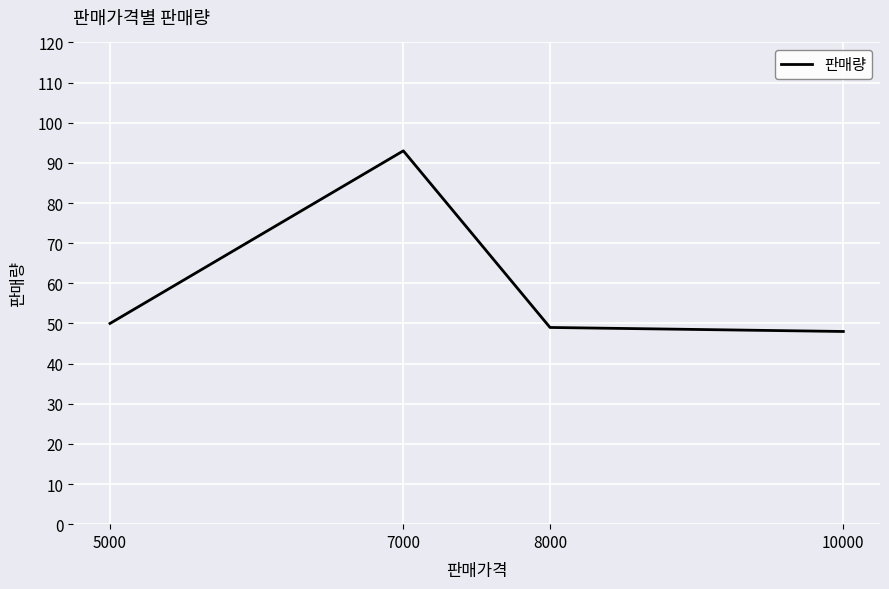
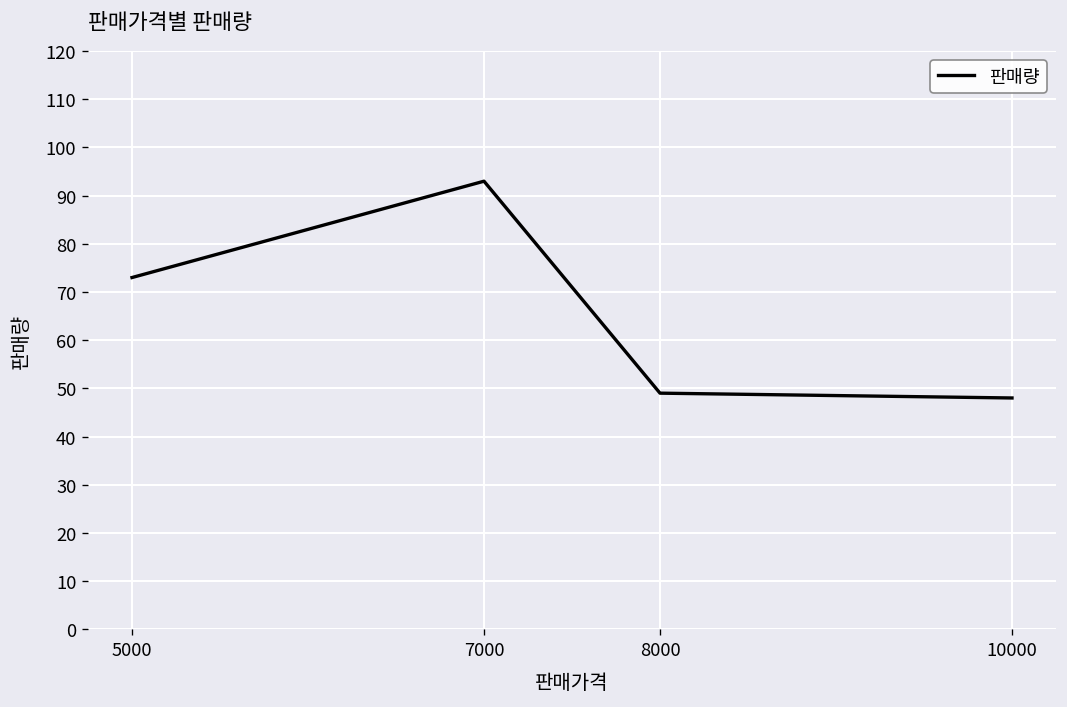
5000: 50 -> 73
